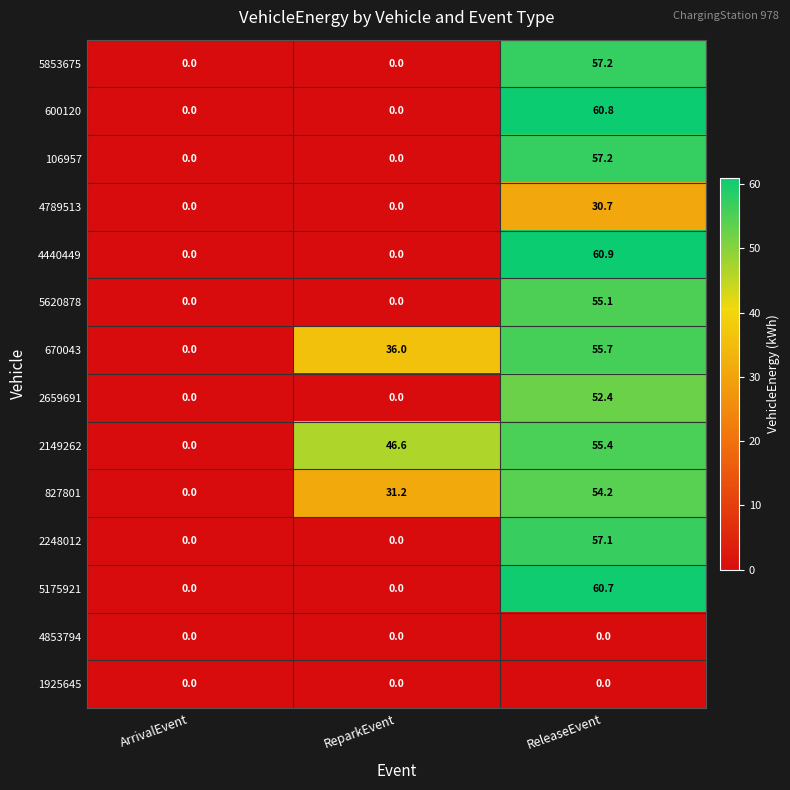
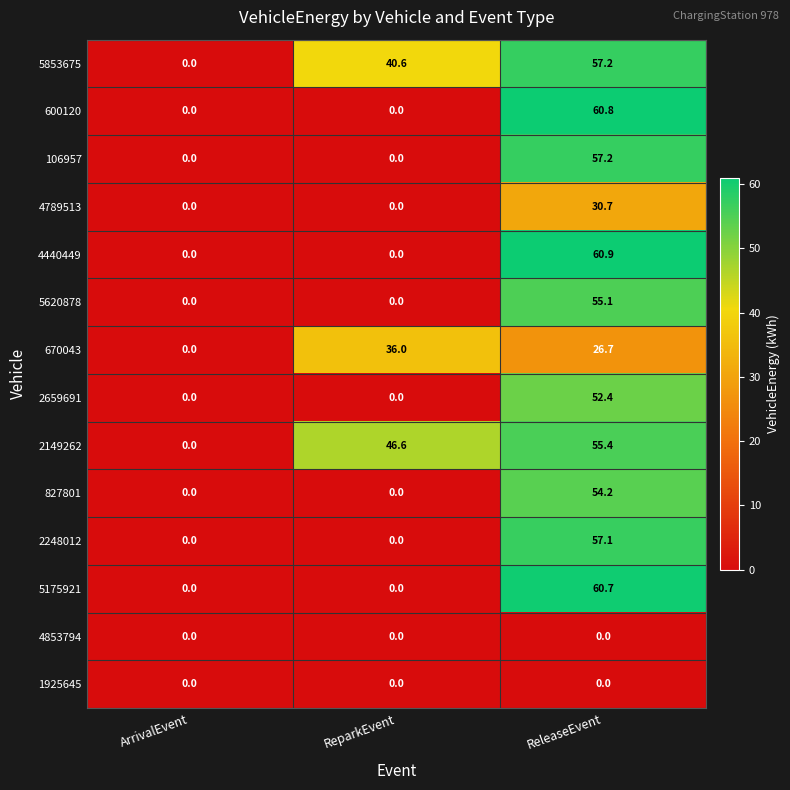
5853675, ReparkEvent: 0.0 -> 40.6
670043, ReleaseEvent: 55.7 -> 26.7
827801, ReparkEvent: 31.2 -> 0.0
